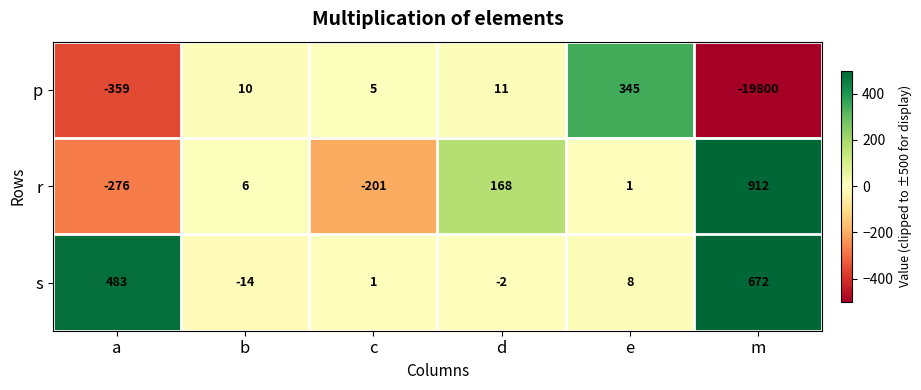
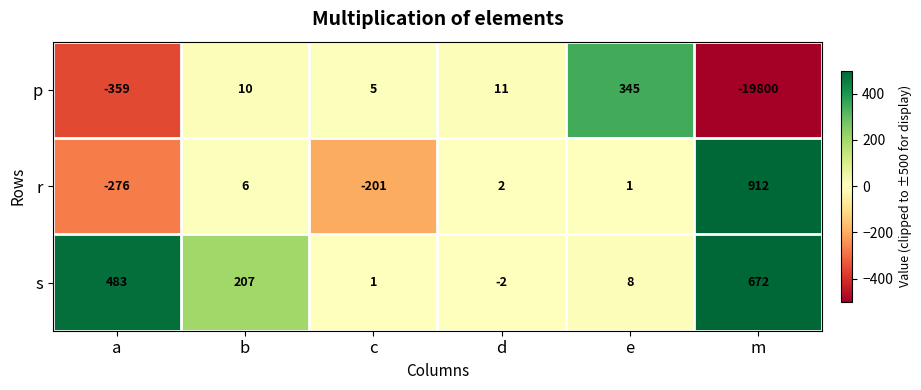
r, d: 168 -> 2
s, b: -14 -> 207
